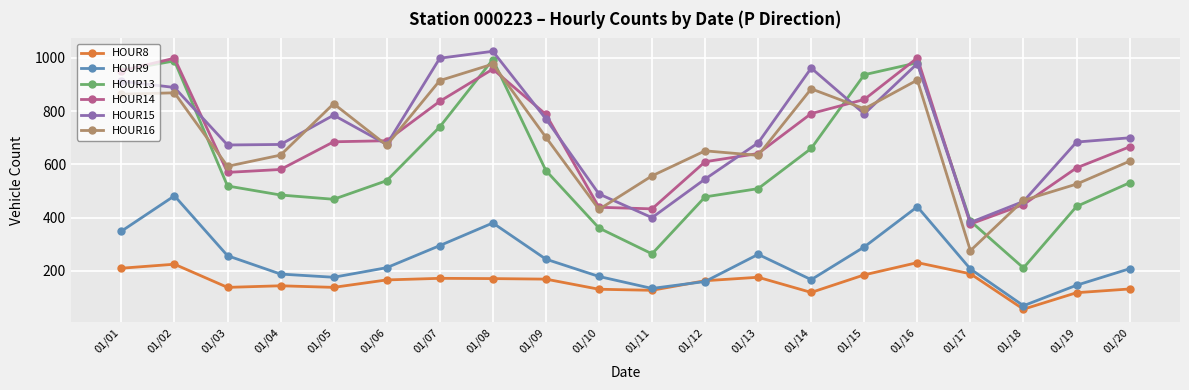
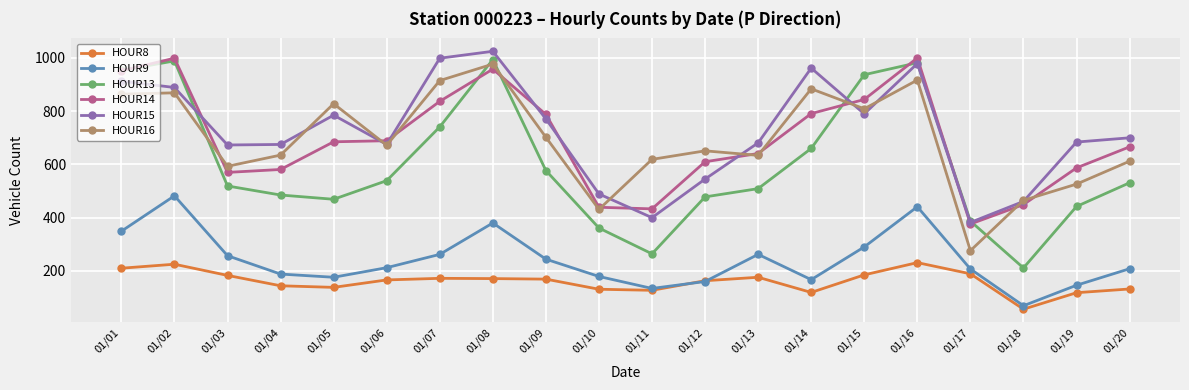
HOUR8, 01/03: 140 -> 180
HOUR9, 01/07: 300 -> 260
HOUR16, 01/11: 560 -> 620
